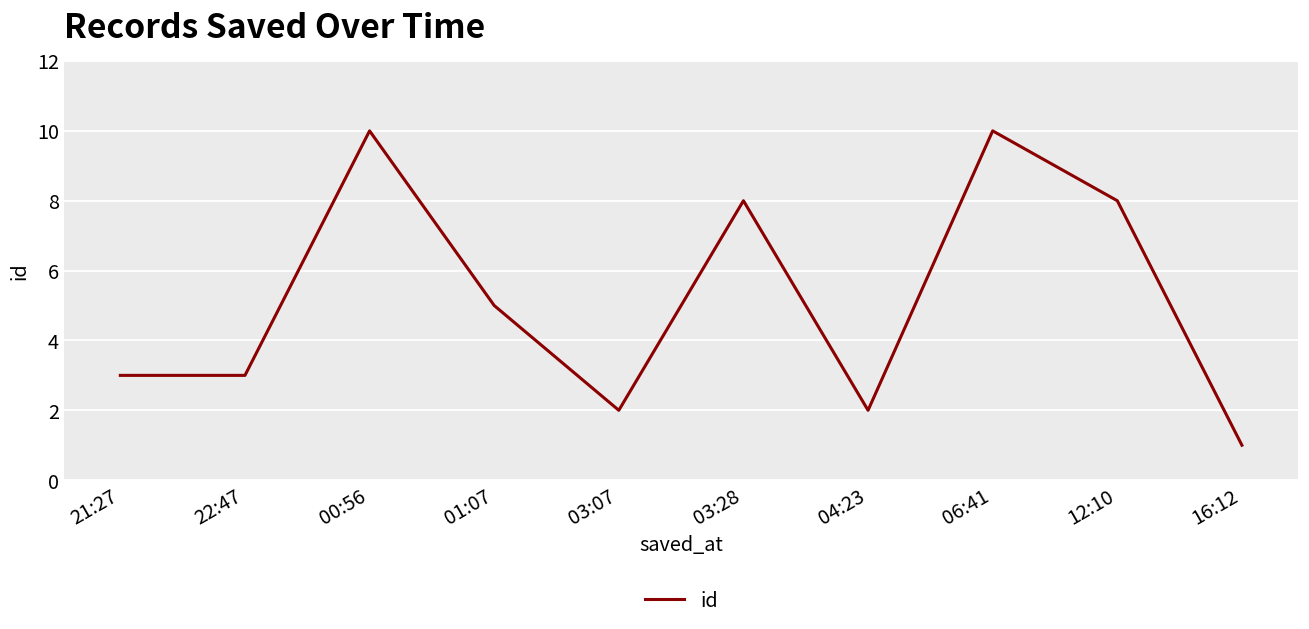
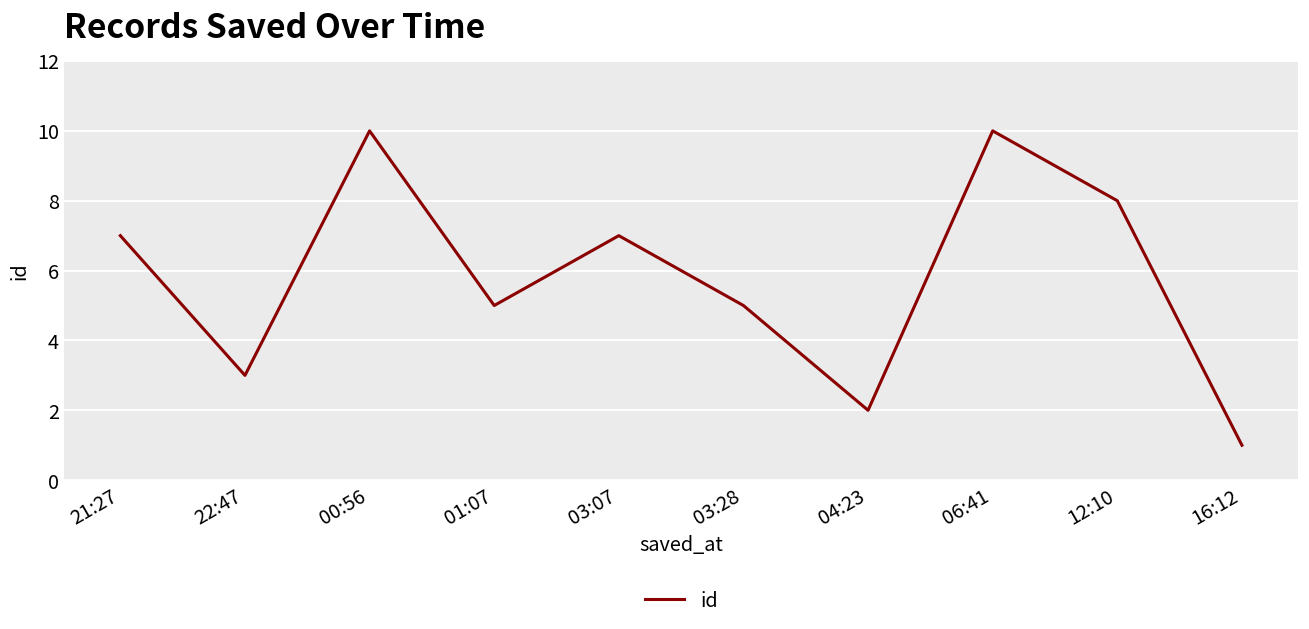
21:27: 3 -> 7
03:07: 2 -> 7
03:28: 8 -> 5
